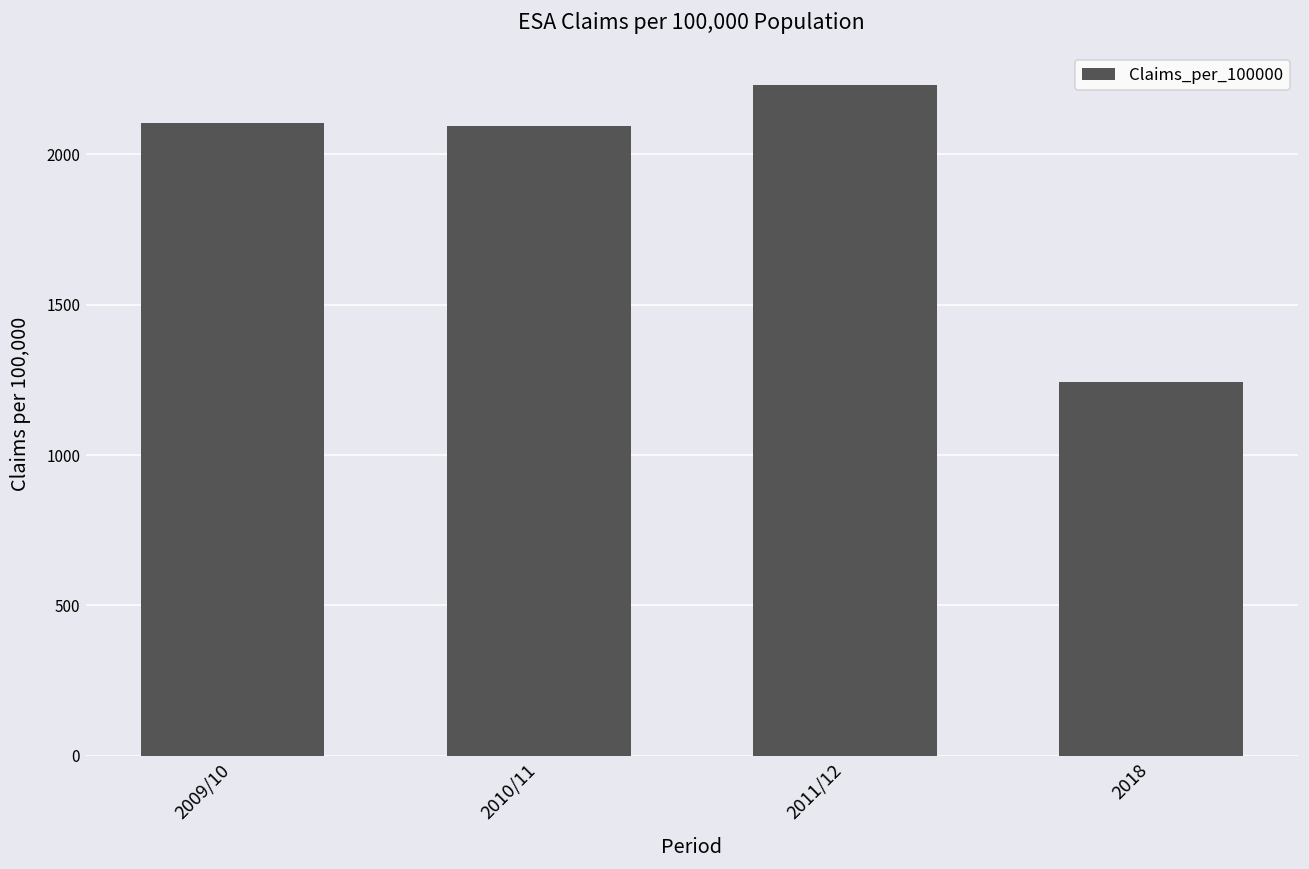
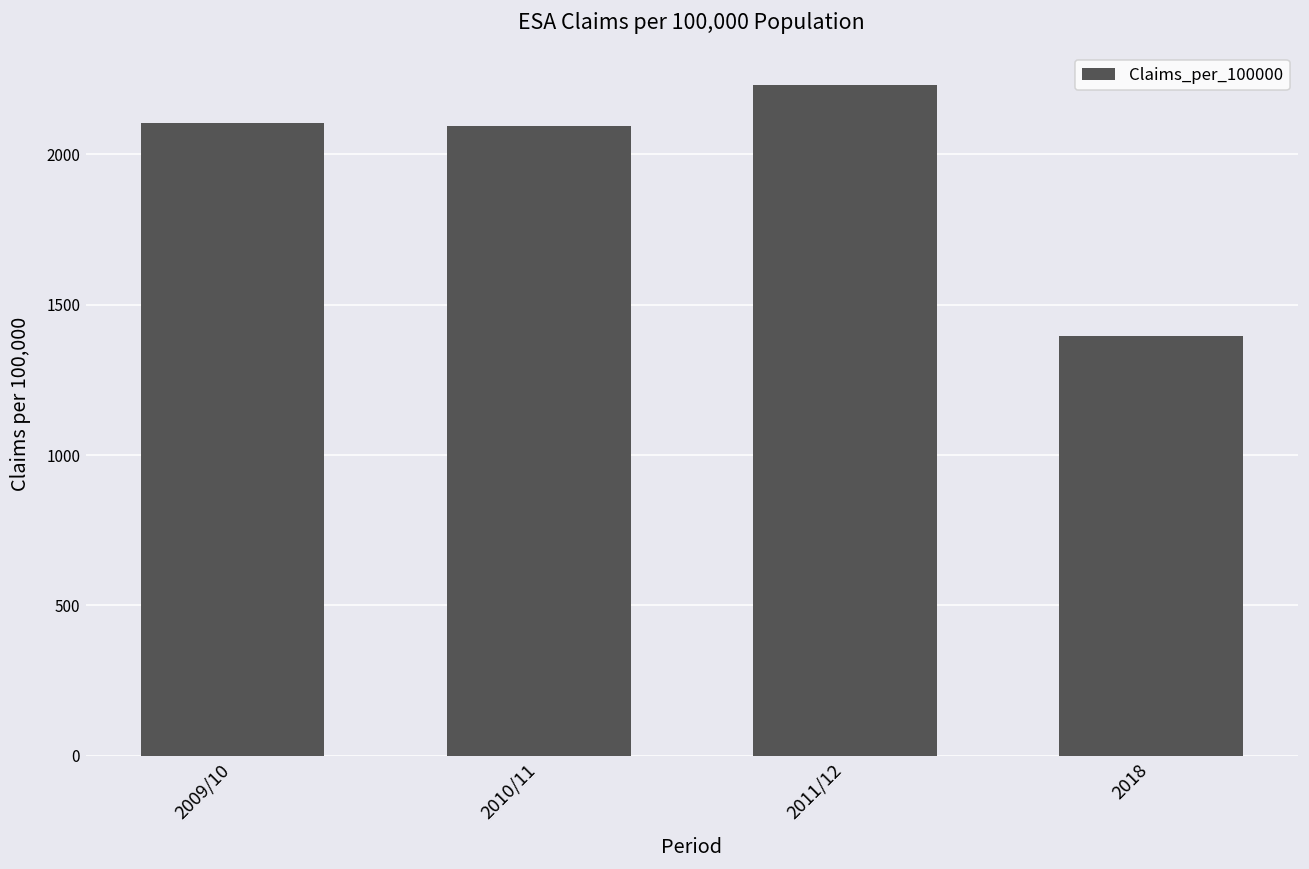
2018: 1240 -> 1400
